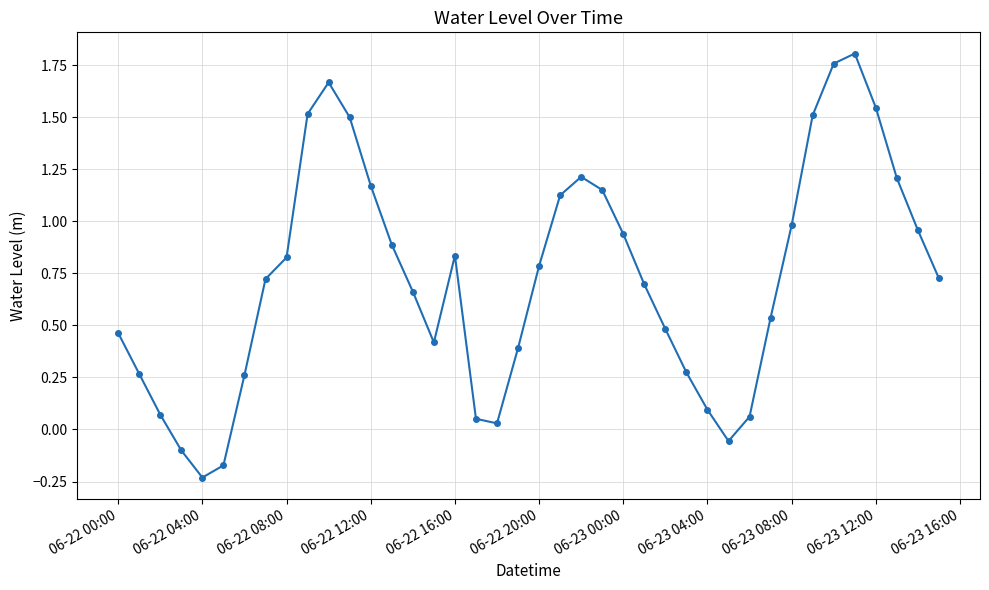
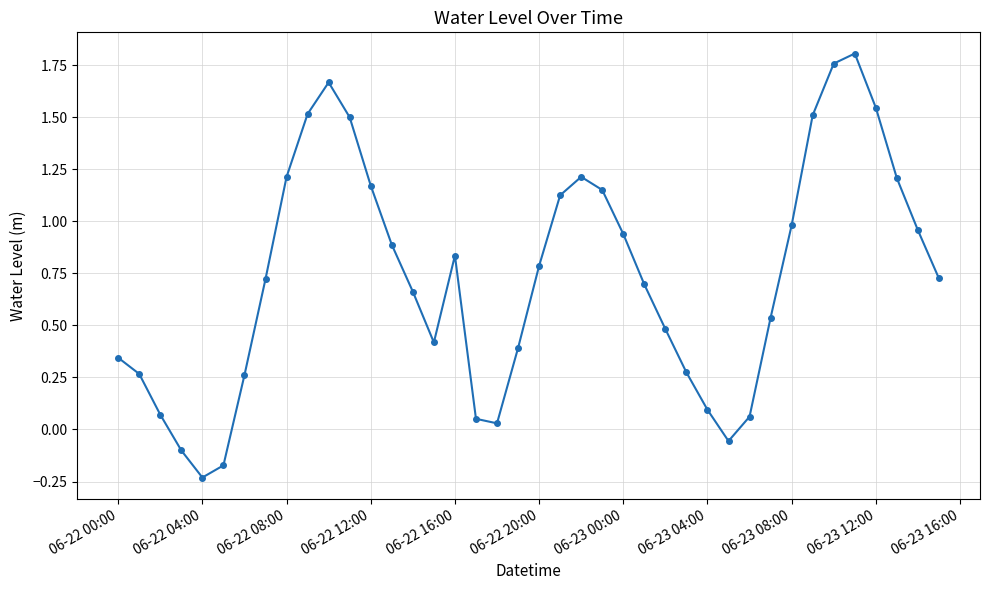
06-22 00:00: 0.46 -> 0.34
06-22 08:00: 0.83 -> 1.21
